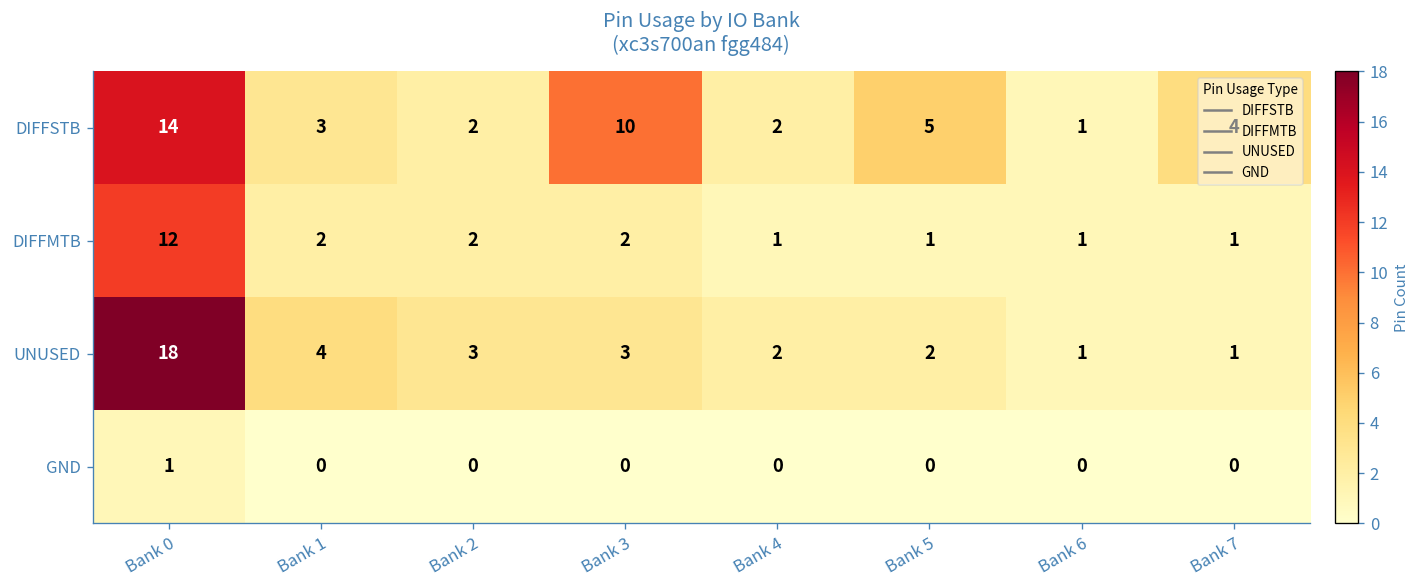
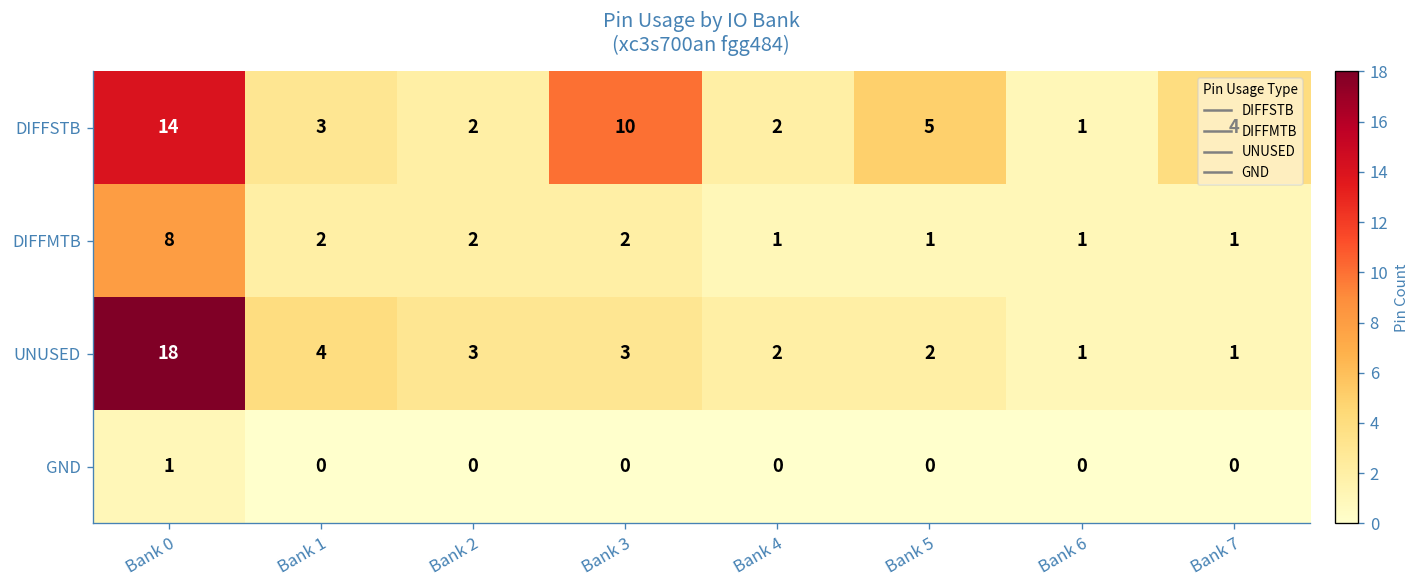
DIFFMTB, Bank 0: 12 -> 8
